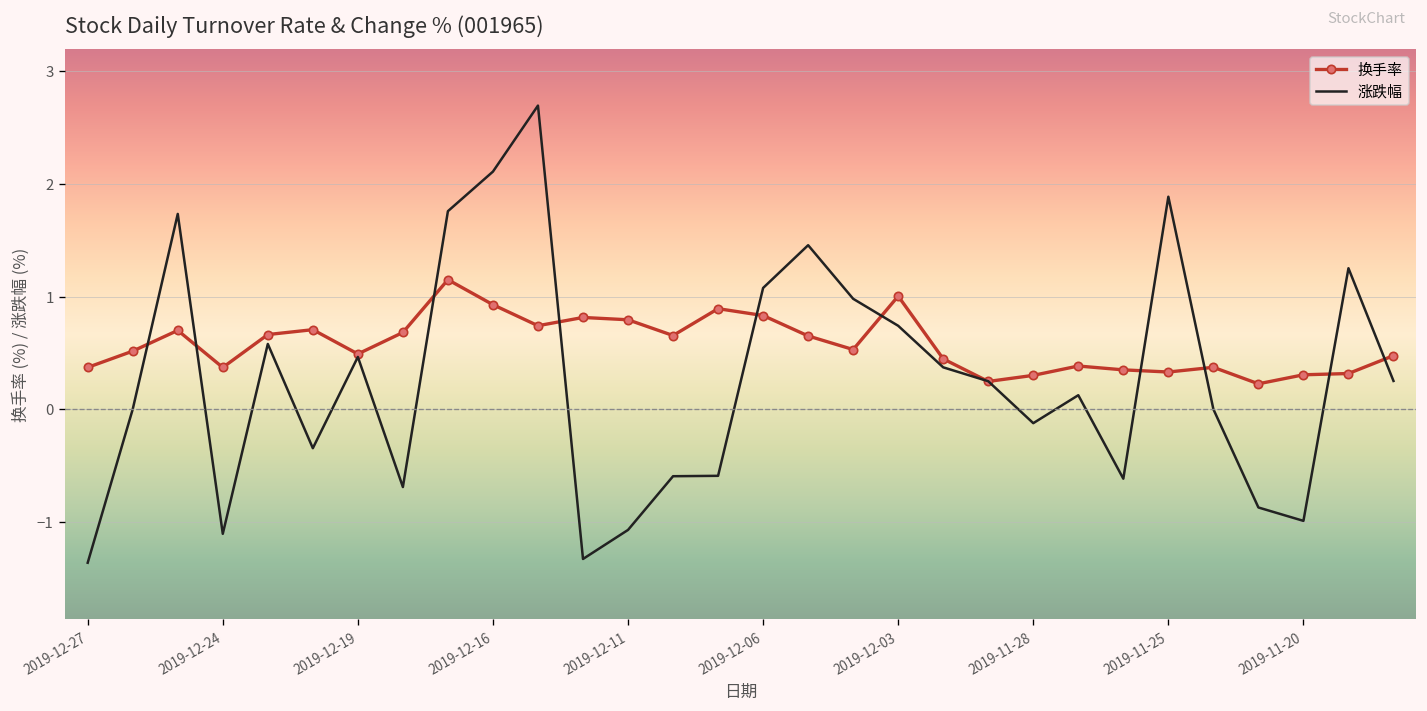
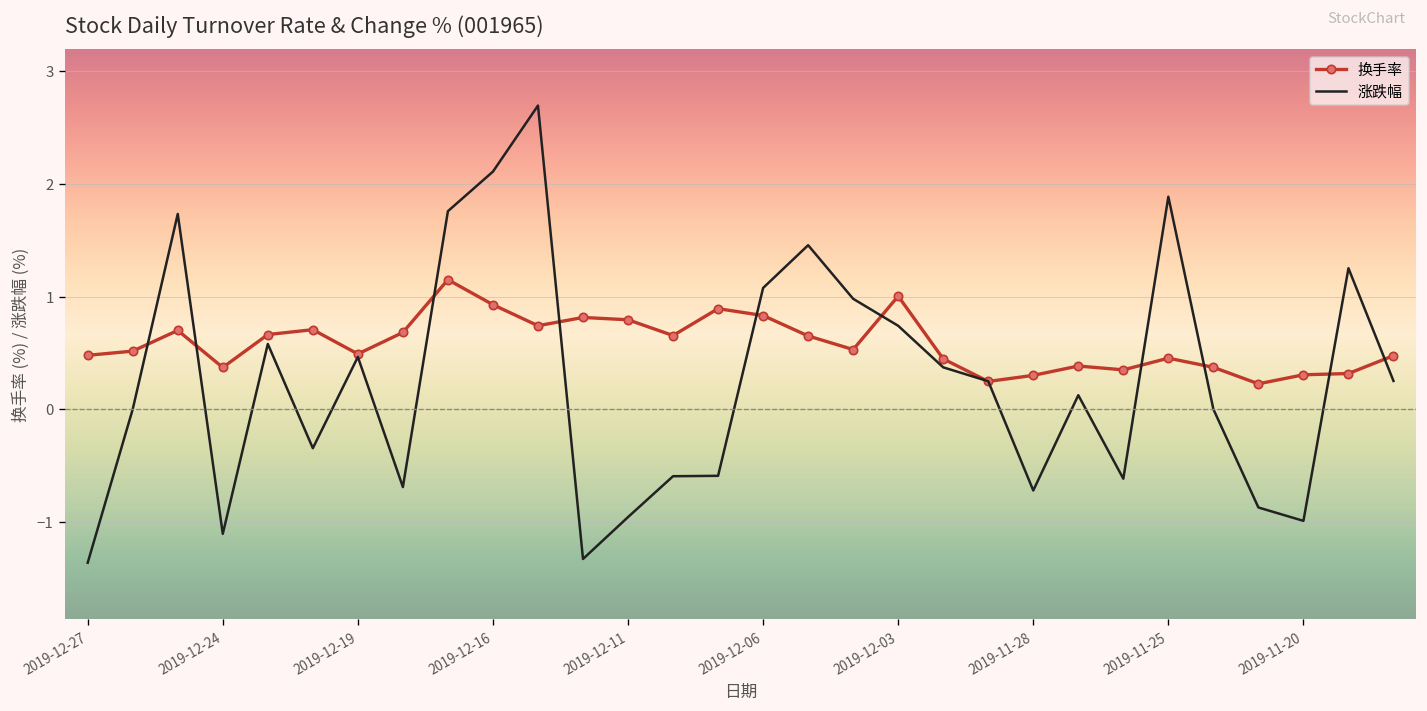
换手率, 2019-12-27: 0.4 -> 0.5
涨跌幅, 2019-12-11: -1.1 -> -1.0
涨跌幅, 2019-11-28: -0.1 -> -0.7
换手率, 2019-11-25: 0.3 -> 0.5
